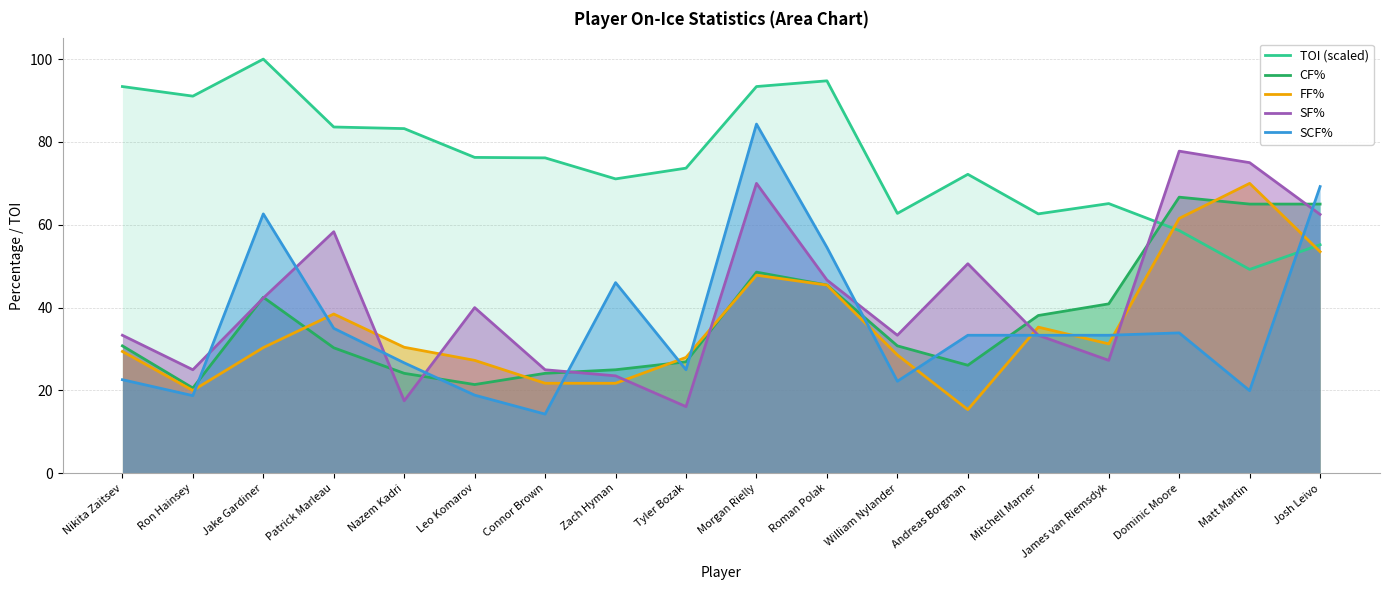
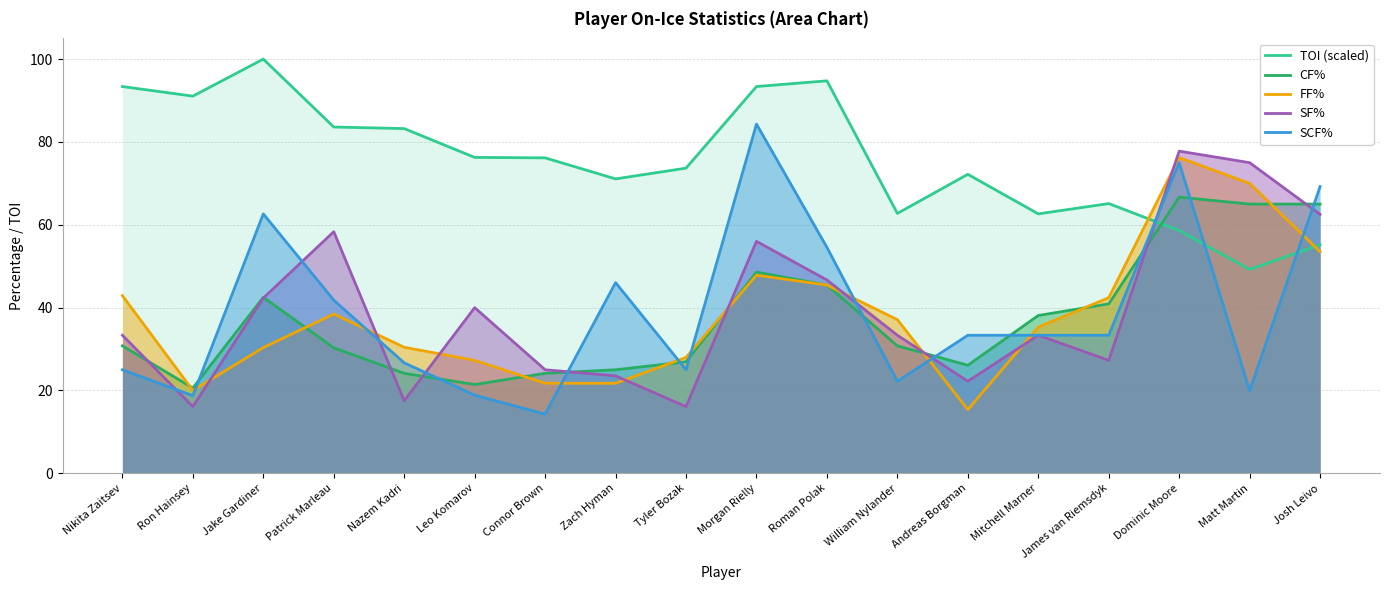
FF%, Nikita Zaitsev: 29 -> 43
SCF%, Nikita Zaitsev: 23 -> 25
SF%, Ron Hainsey: 25 -> 16
SCF%, Patrick Marleau: 35 -> 42
SF%, Morgan Rielly: 70 -> 56
FF%, William Nylander: 29 -> 37
SF%, Andreas Borgman: 51 -> 22
FF%, James van Riemsdyk: 31 -> 42
FF%, Dominic Moore: 62 -> 76
SCF%, Dominic Moore: 34 -> 75
